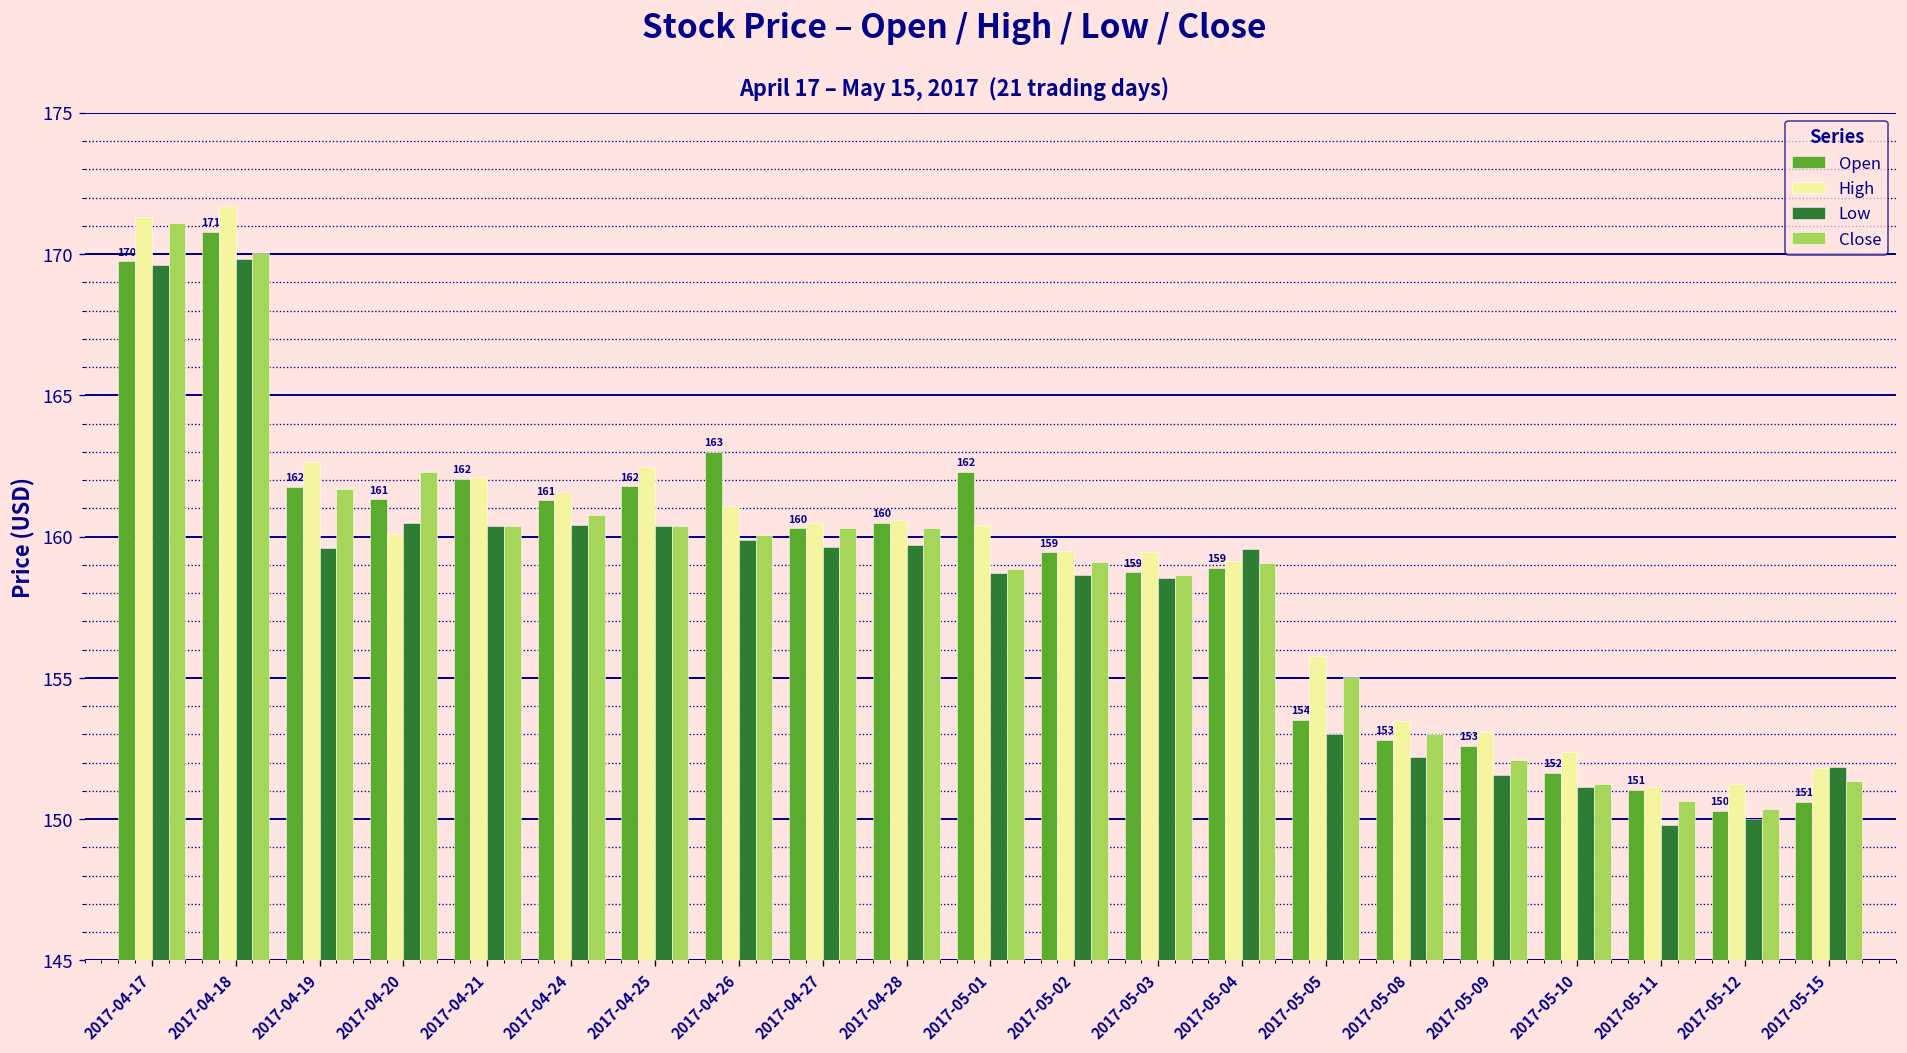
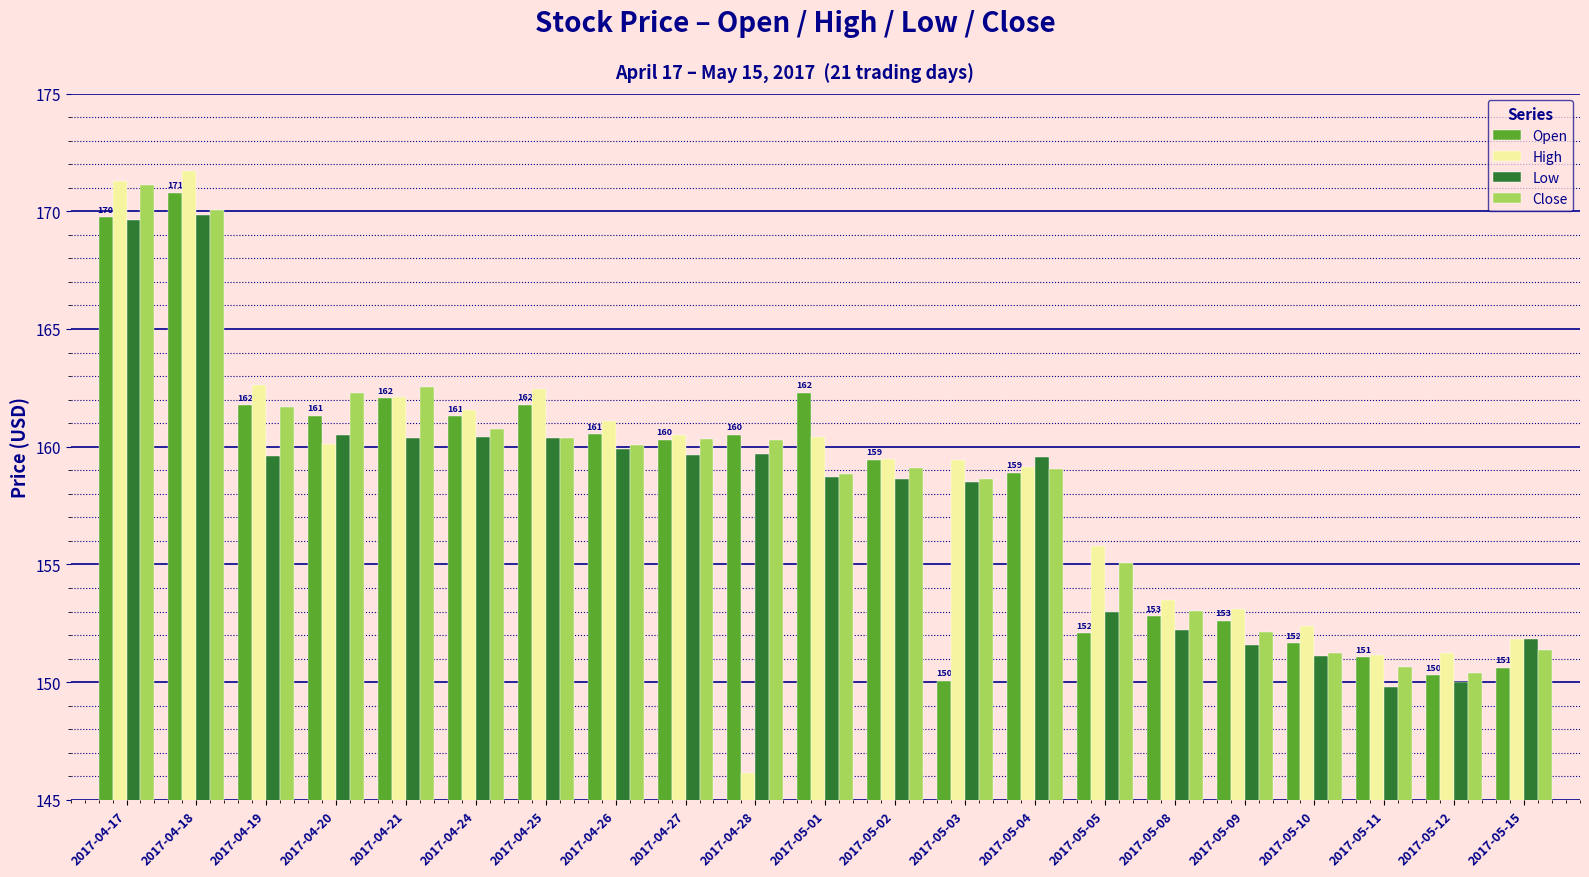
Close, 2017-04-21: 160.4 -> 162.6
Open, 2017-04-26: 163 -> 161
High, 2017-04-28: 160.6 -> 146.1
Open, 2017-05-03: 159 -> 150
Open, 2017-05-05: 154 -> 152
